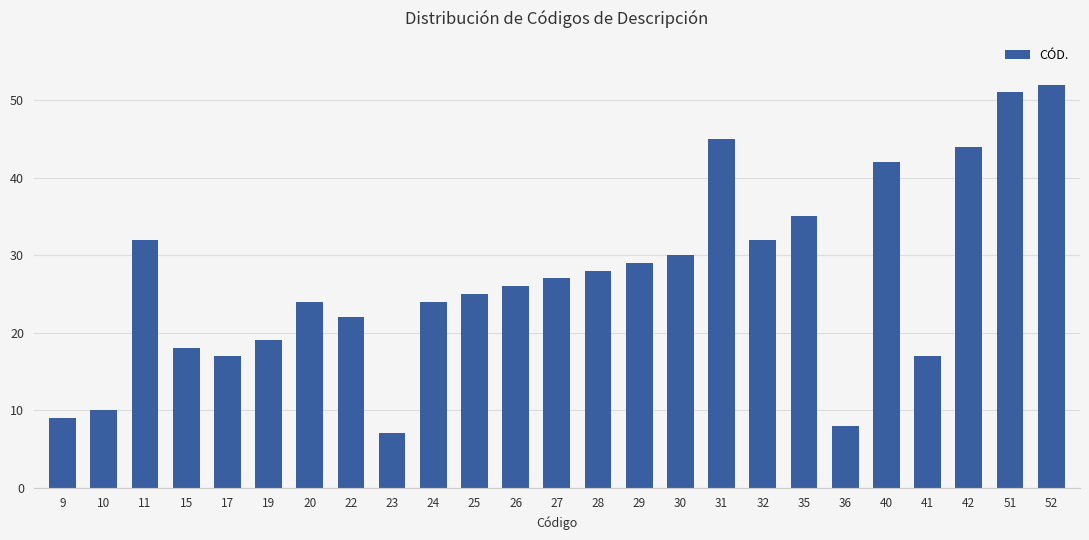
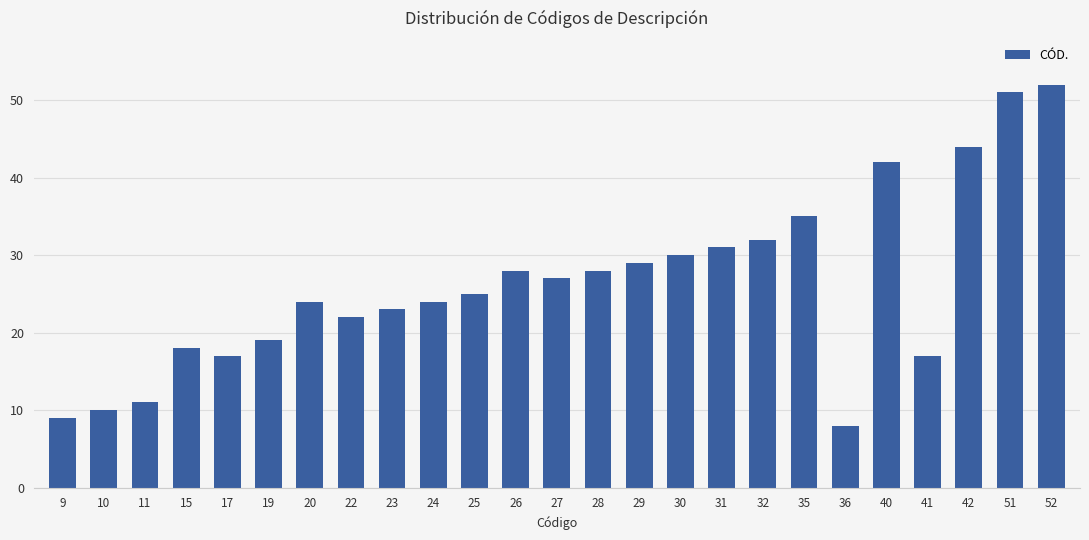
11: 32 -> 11
23: 7 -> 23
26: 26 -> 28
31: 45 -> 31
